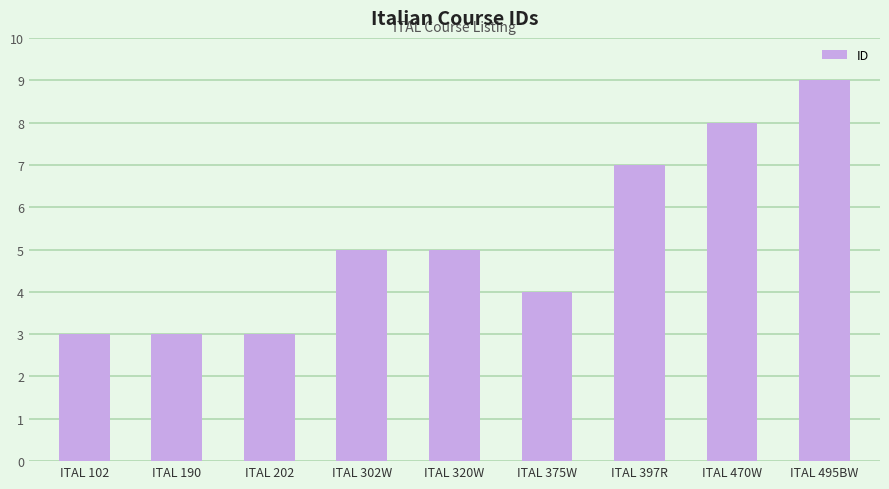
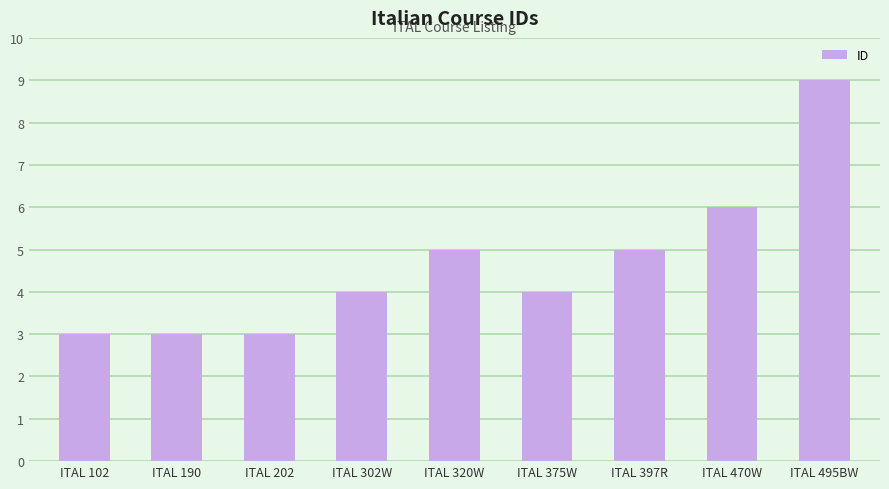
ITAL 302W: 5 -> 4
ITAL 397R: 7 -> 5
ITAL 470W: 8 -> 6
